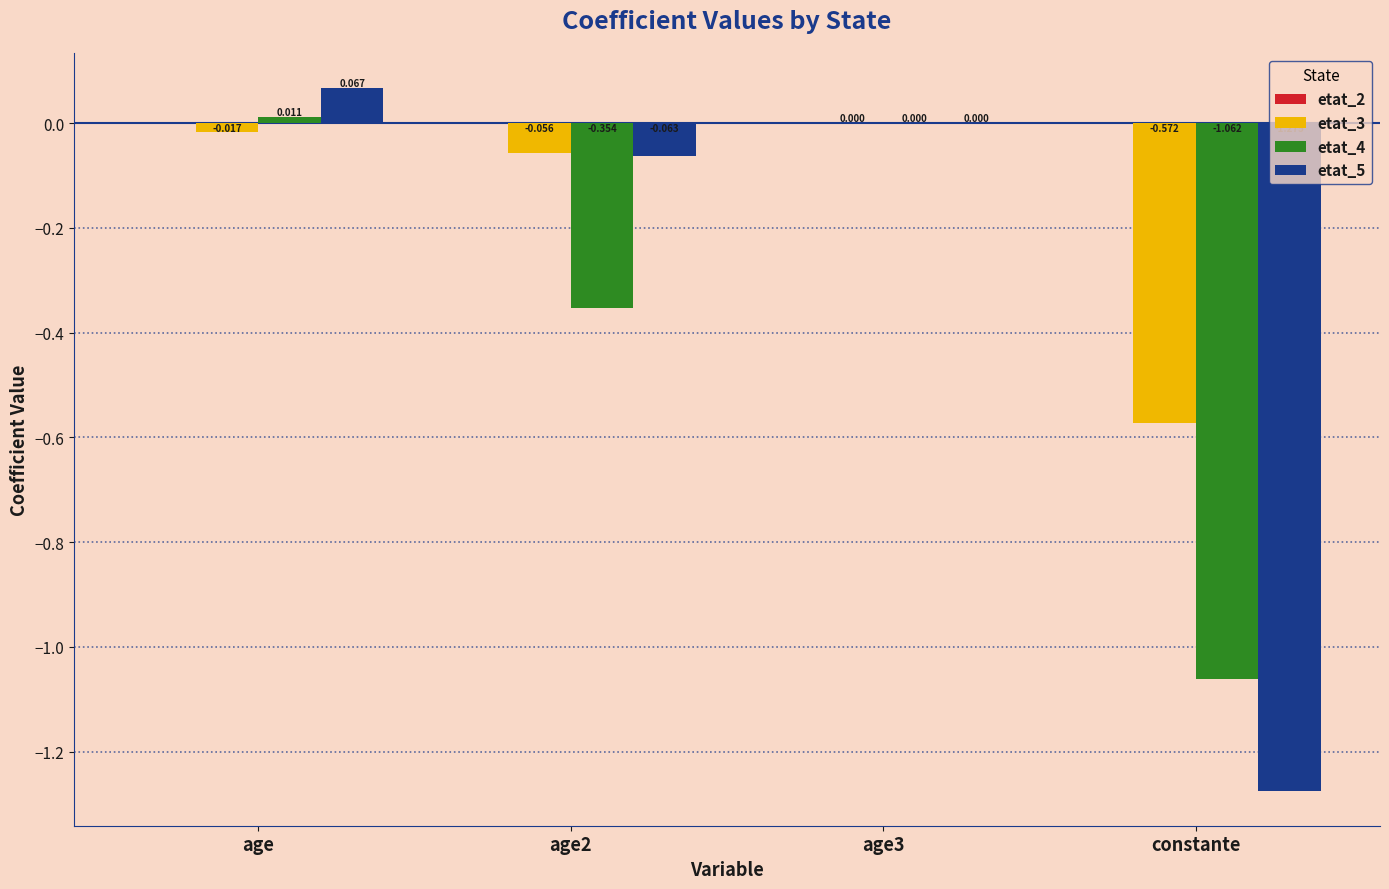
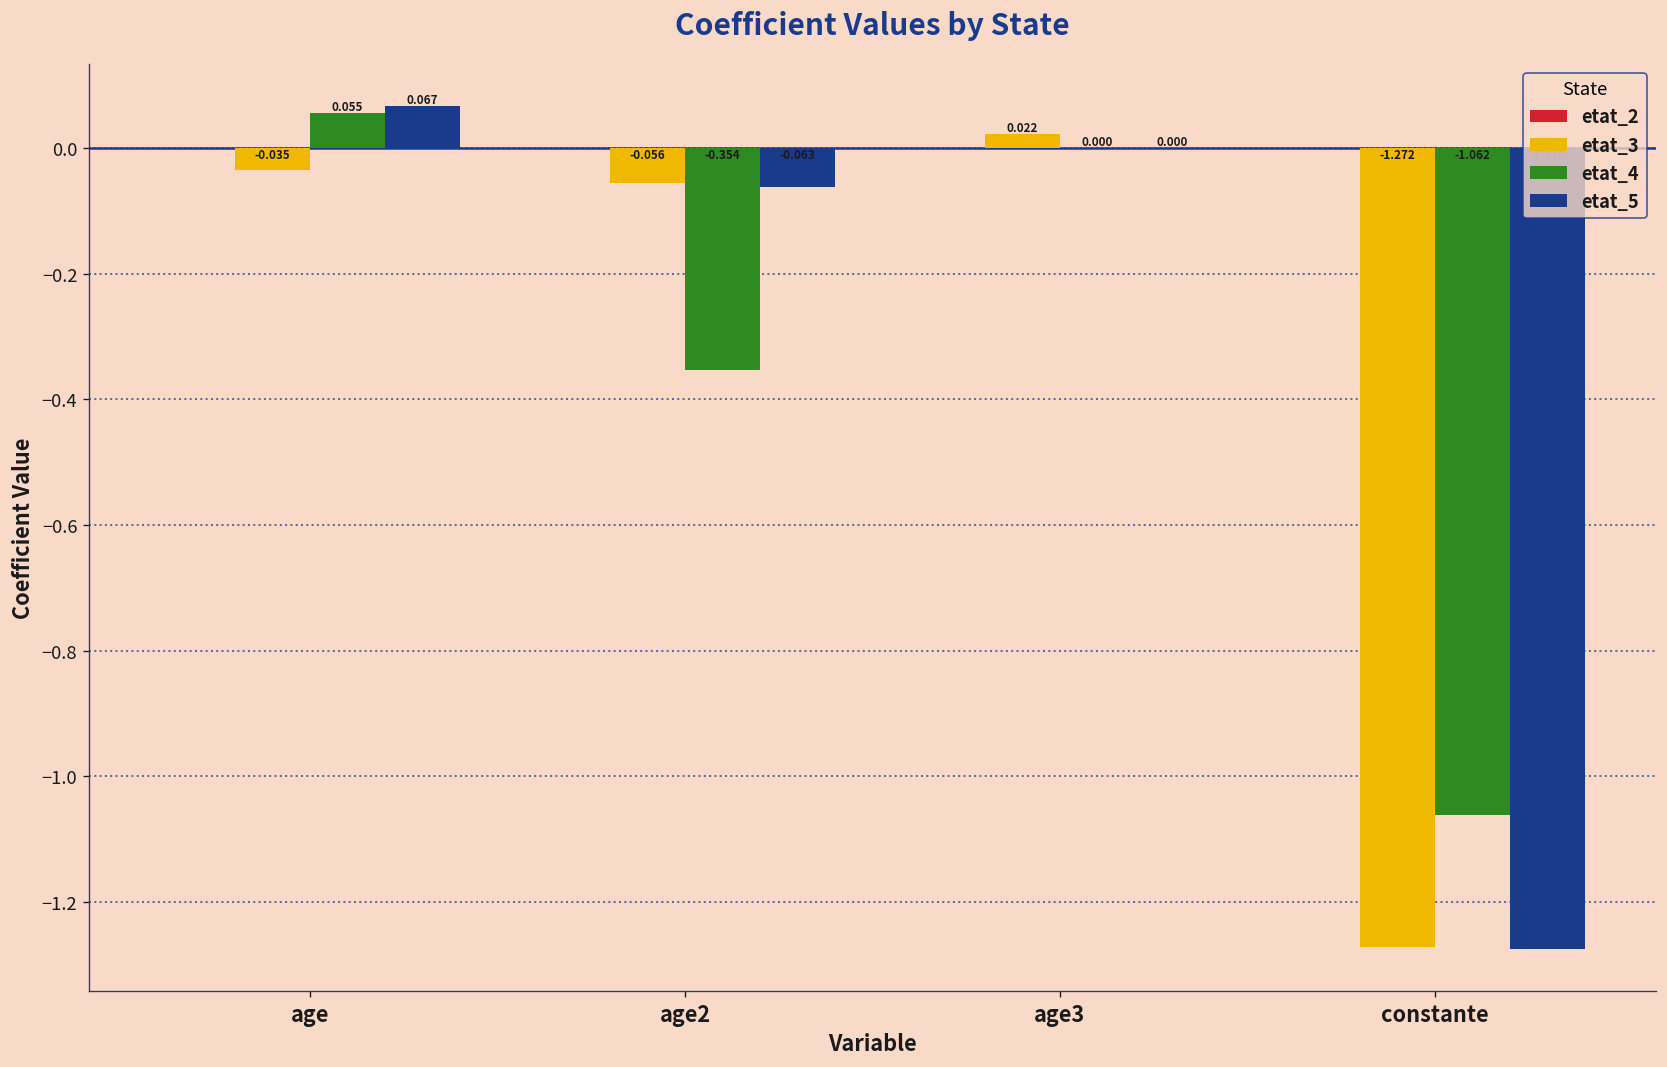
etat_3, age: -0.017 -> -0.035
etat_4, age: 0.011 -> 0.055
etat_3, age3: 0.000 -> 0.022
etat_3, constante: -0.572 -> -1.272
